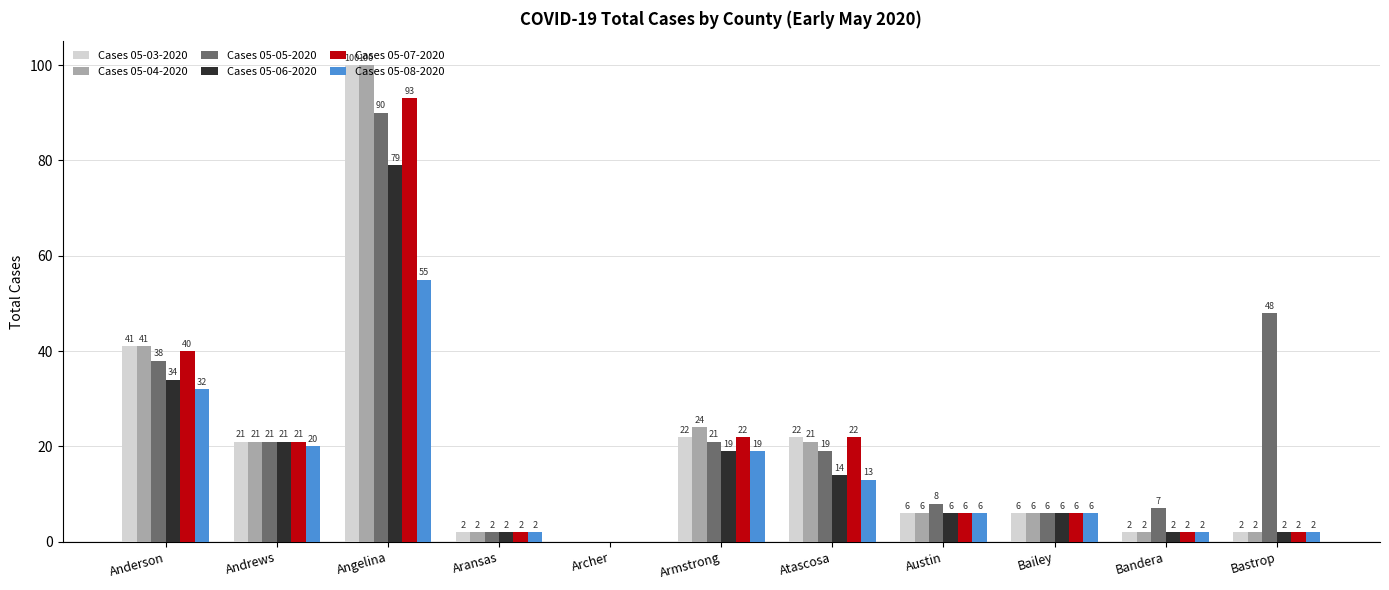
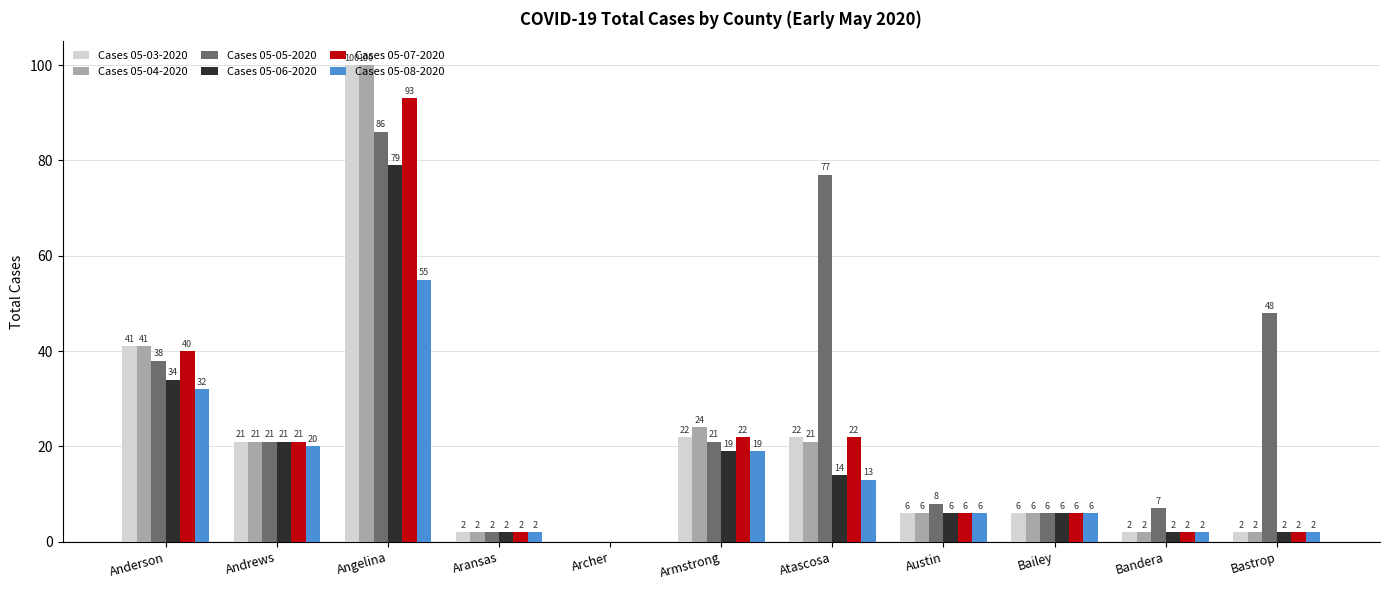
Cases 05-05-2020, Angelina: 90 -> 86
Cases 05-05-2020, Atascosa: 19 -> 77
